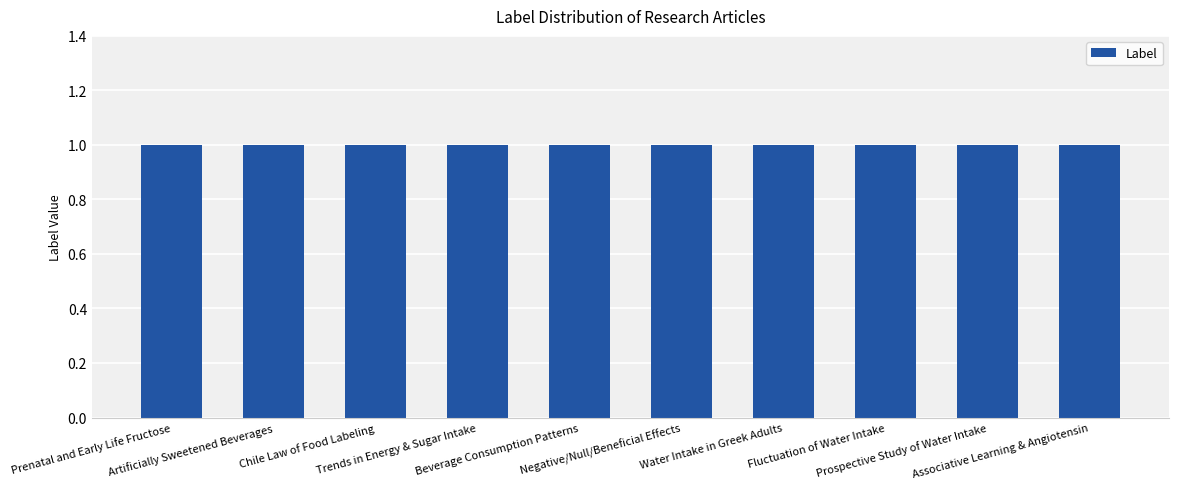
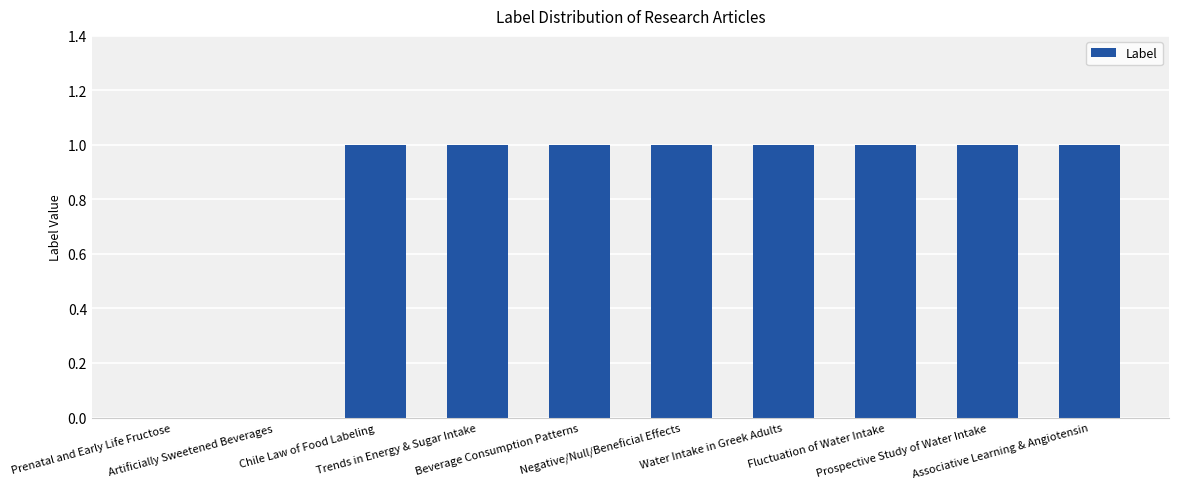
Prenatal and Early Life Fructose: 1 -> 0
Artificially Sweetened Beverages: 1 -> 0
